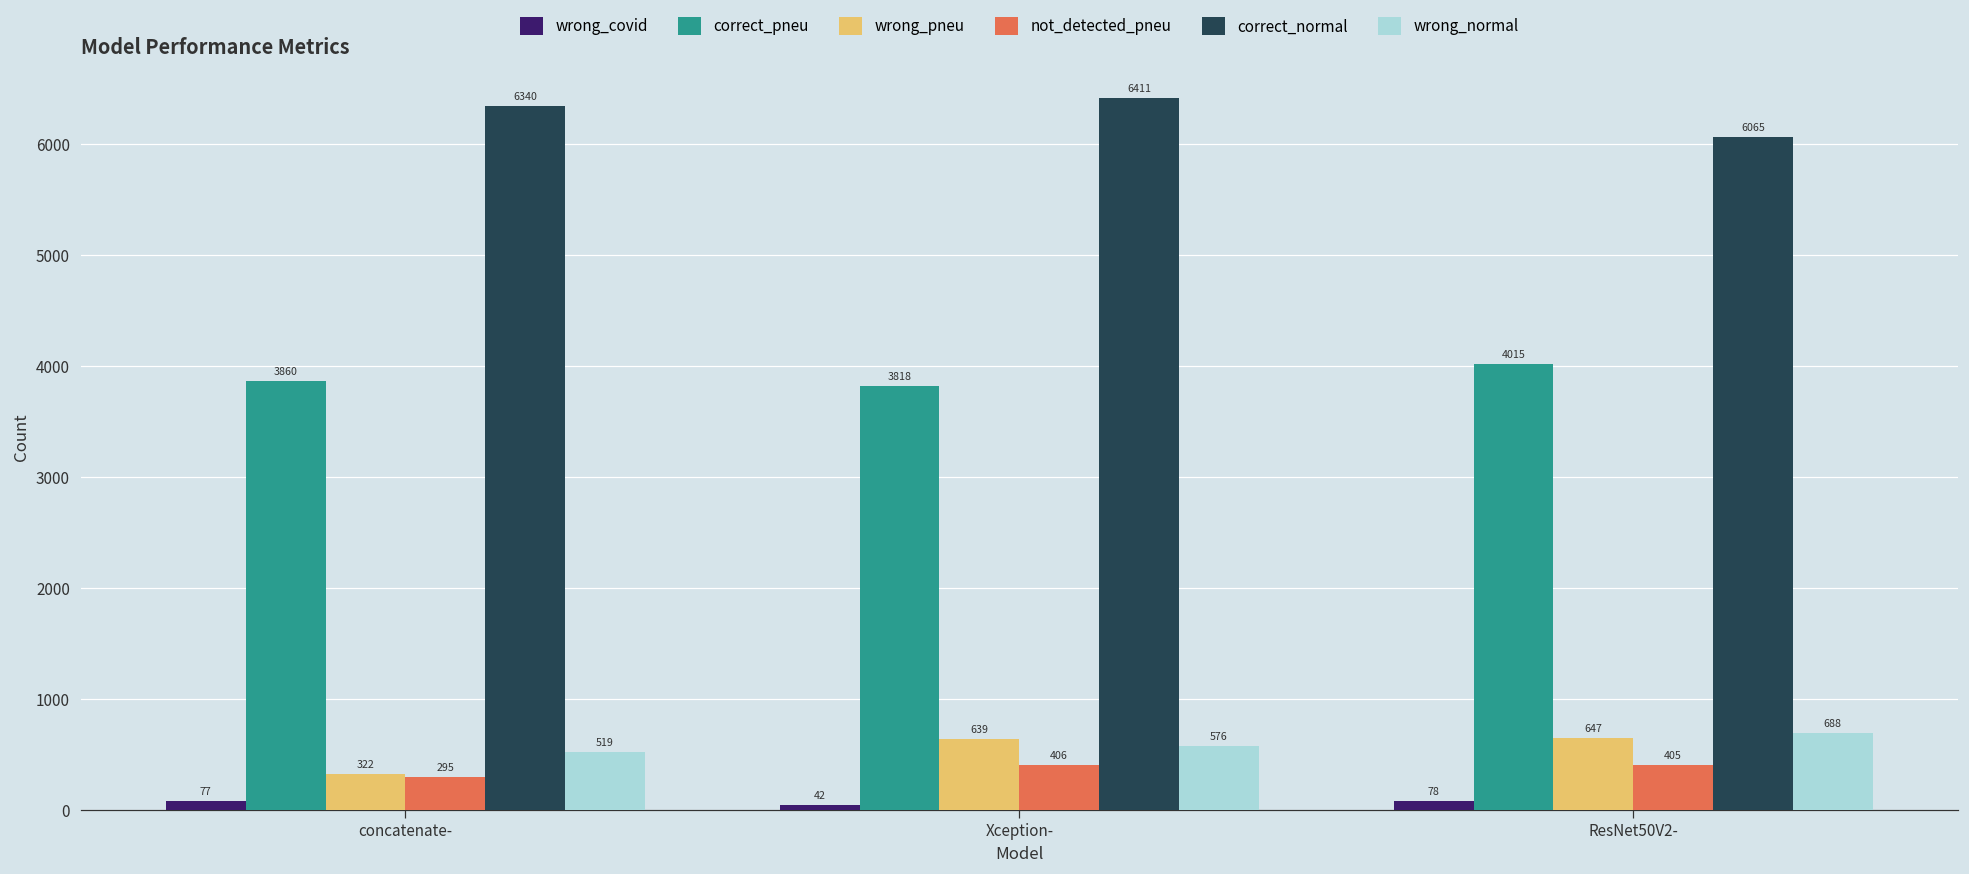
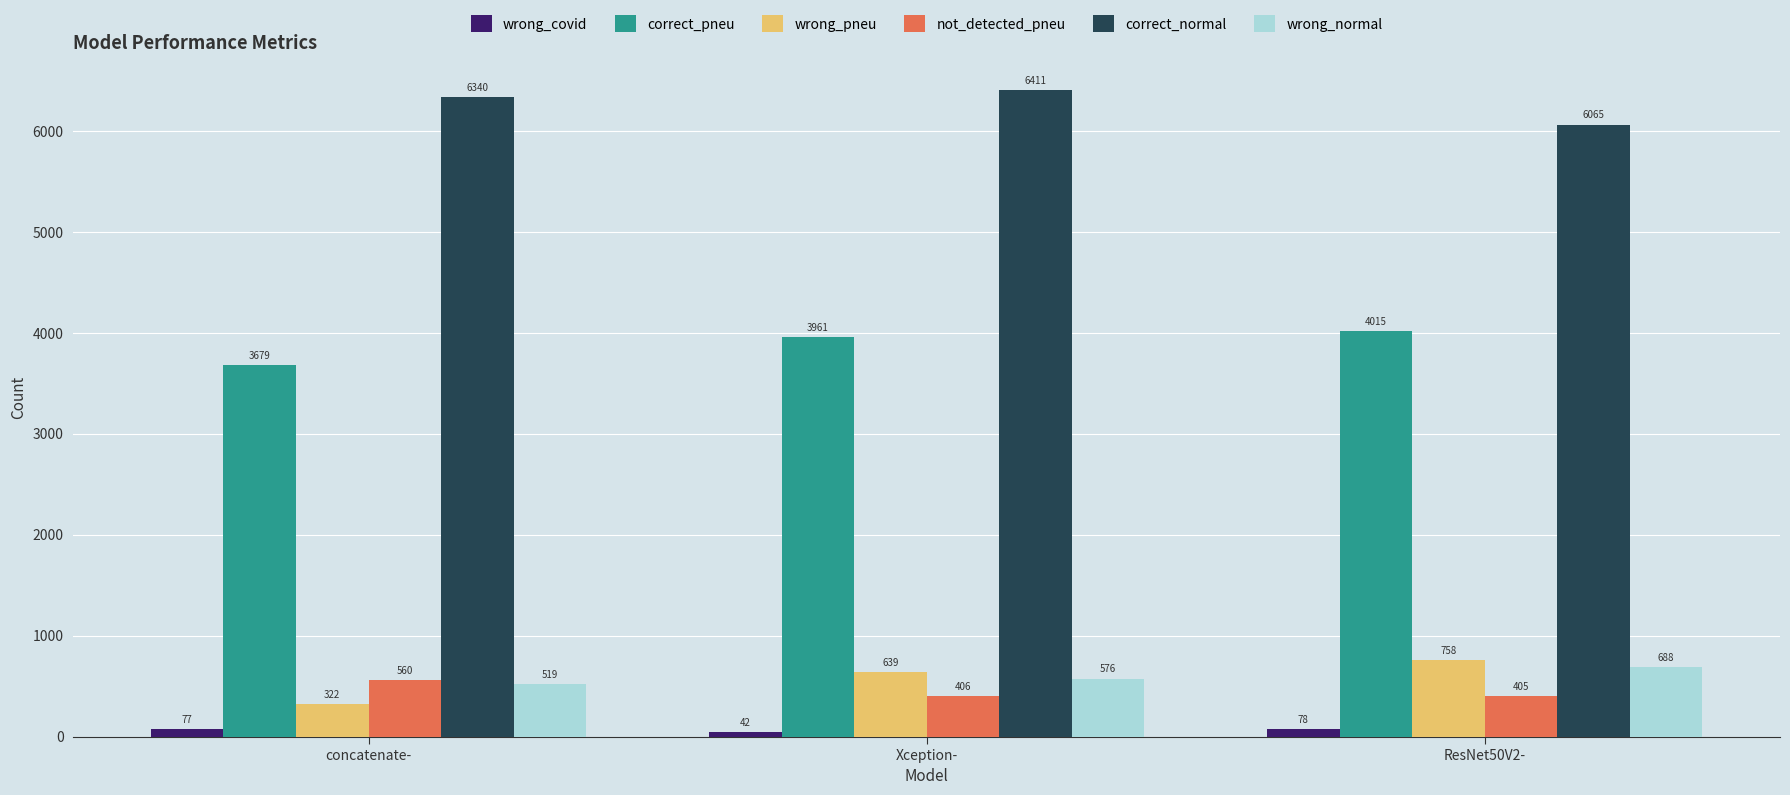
correct_pneu, concatenate-: 3860 -> 3679
not_detected_pneu, concatenate-: 295 -> 560
correct_pneu, Xception-: 3818 -> 3961
wrong_pneu, ResNet50V2-: 647 -> 758
